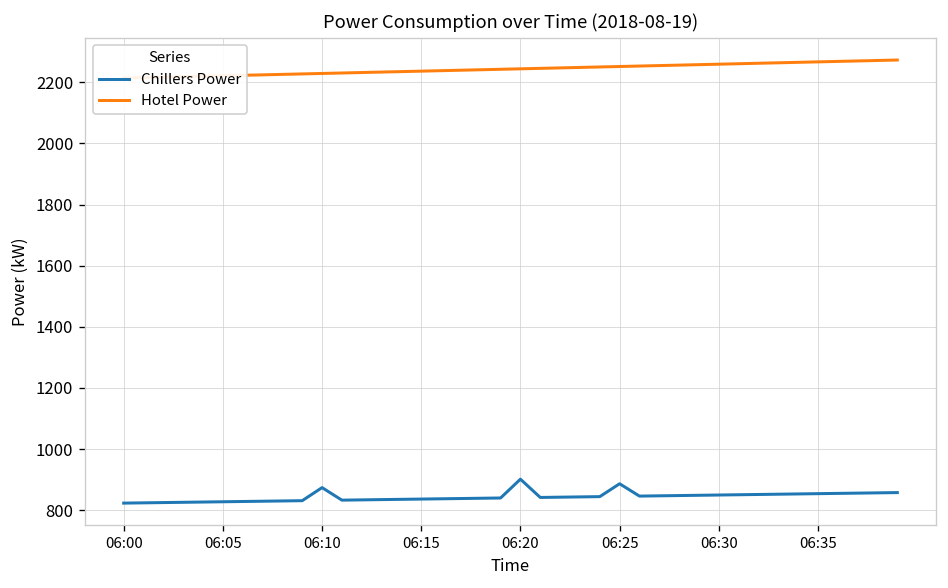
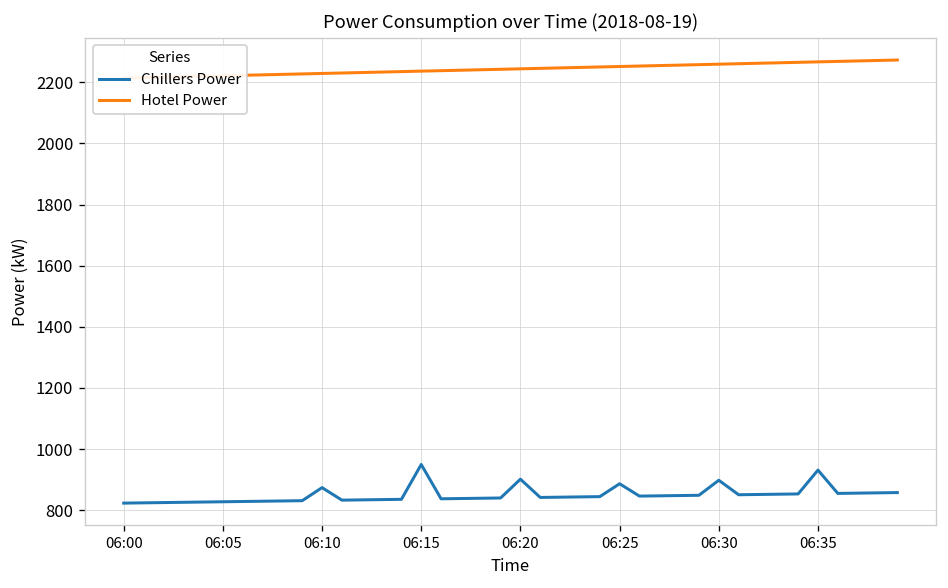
Chillers Power, 06:15: 840 -> 950
Chillers Power, 06:30: 850 -> 900
Chillers Power, 06:35: 850 -> 930
